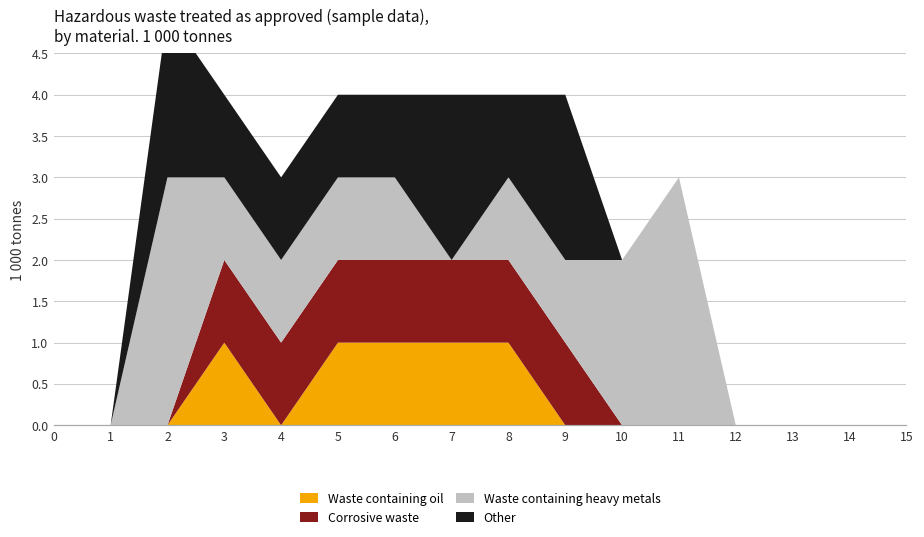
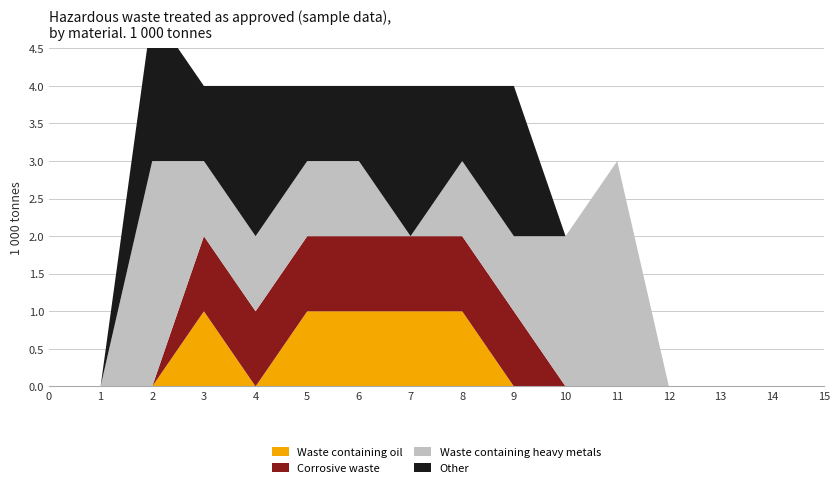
Other, 4: 1 -> 2
